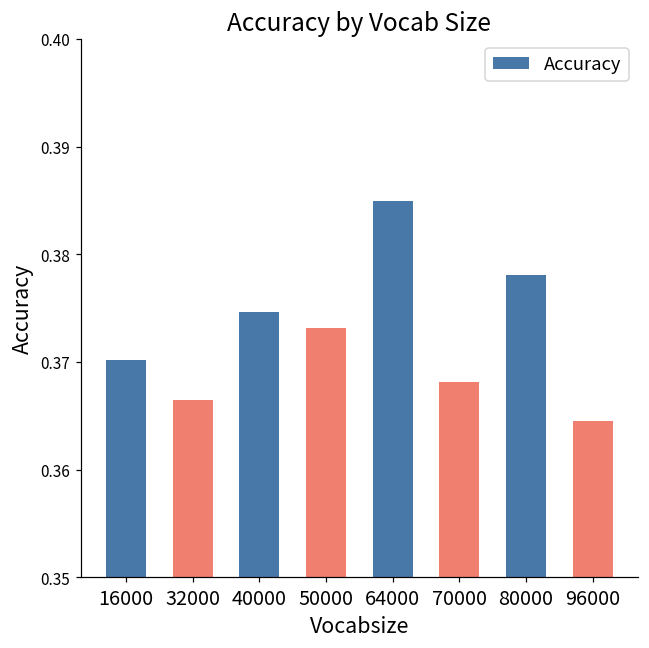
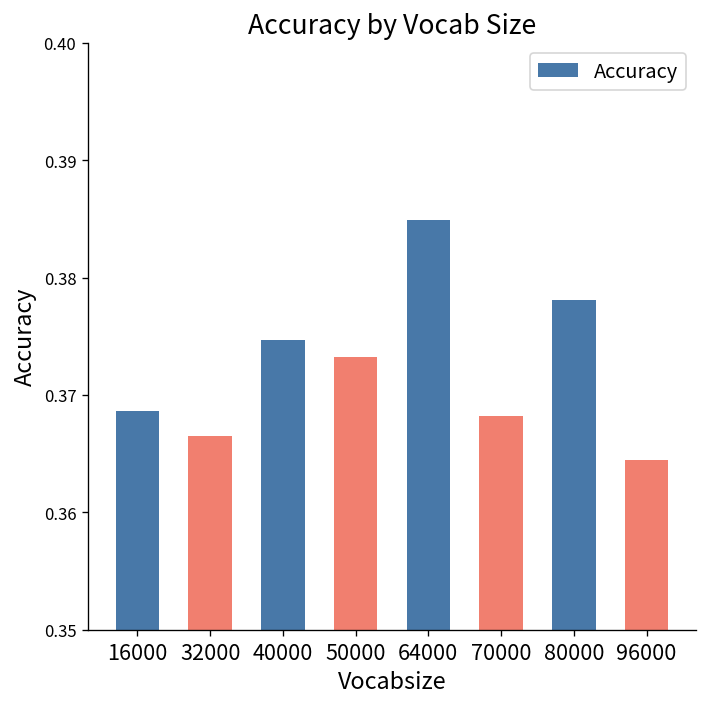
16000: 0.370 -> 0.369
